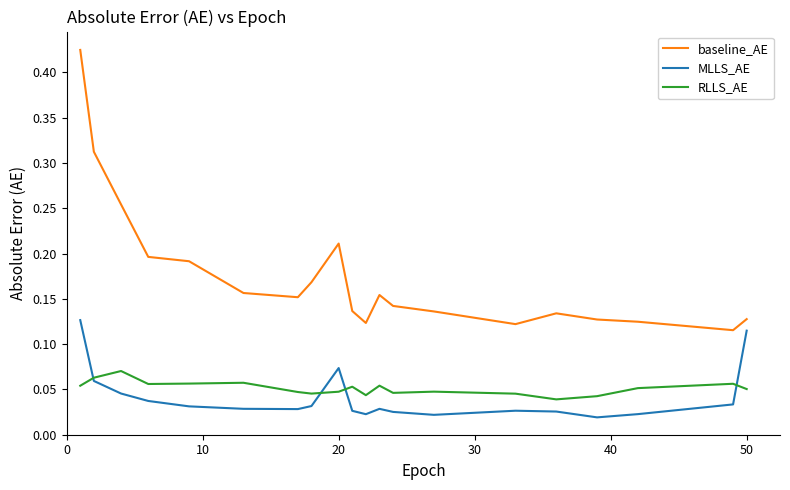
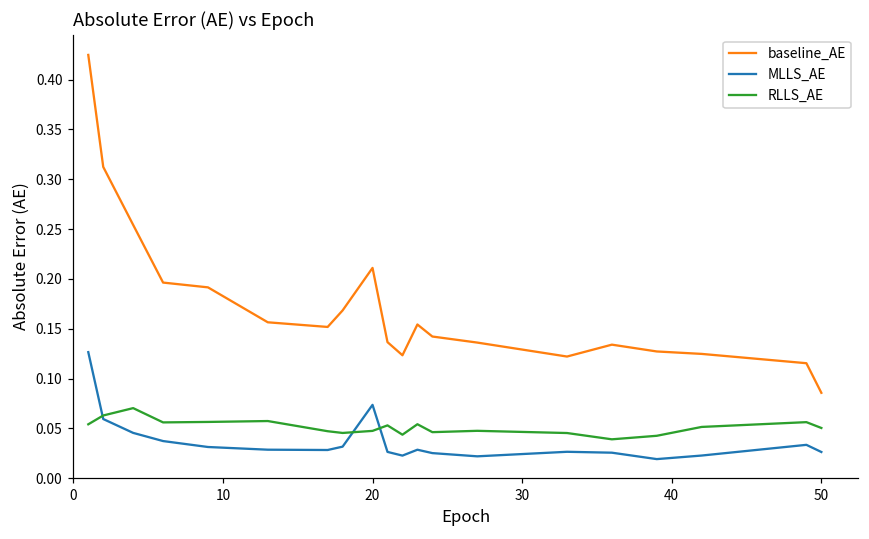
baseline_AE, 50: 0.13 -> 0.09
MLLS_AE, 50: 0.11 -> 0.03
